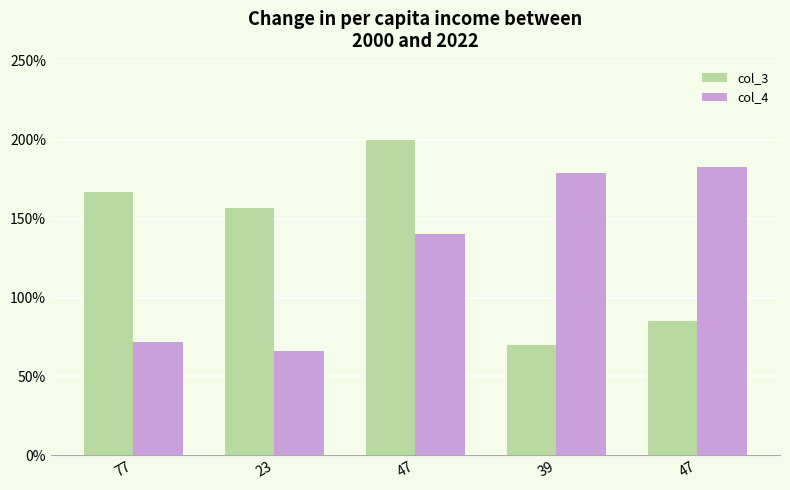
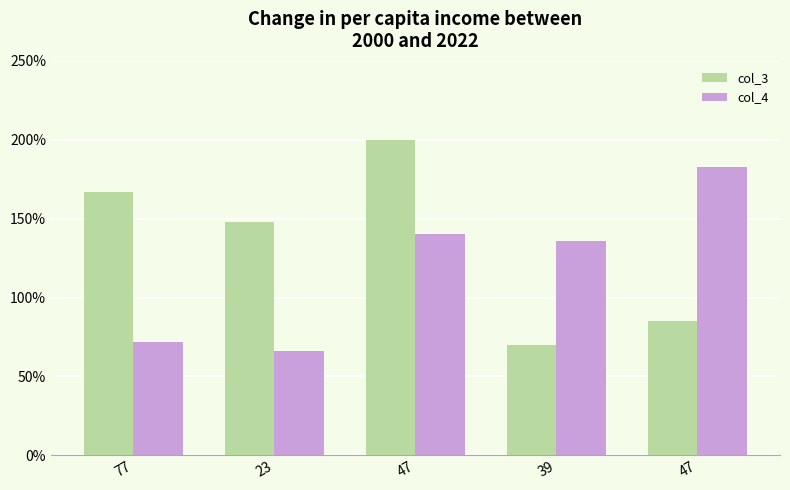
col_3, 23: 157% -> 148%
col_4, 39: 179% -> 136%
